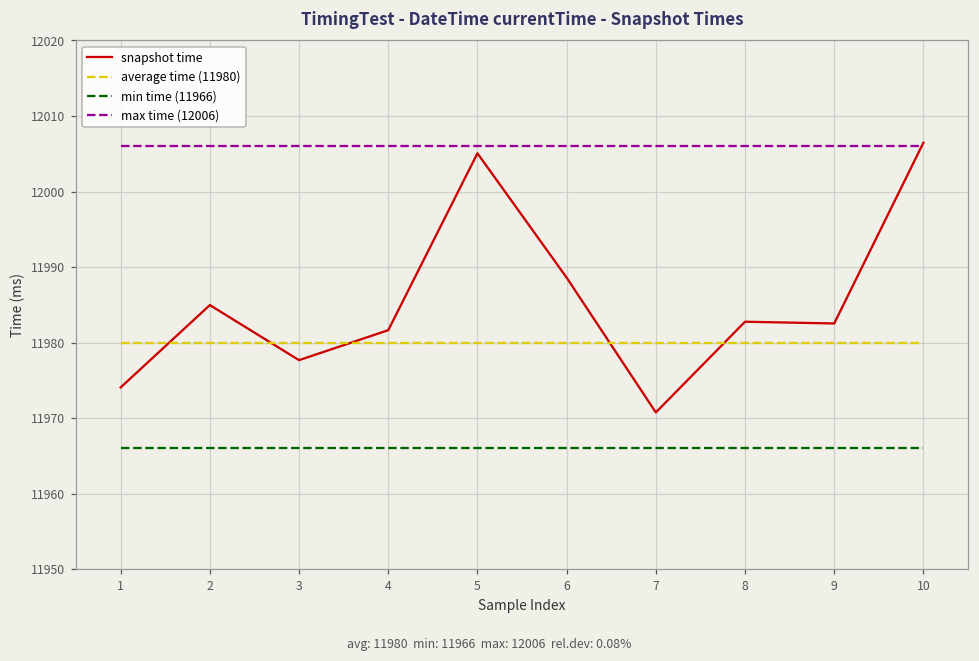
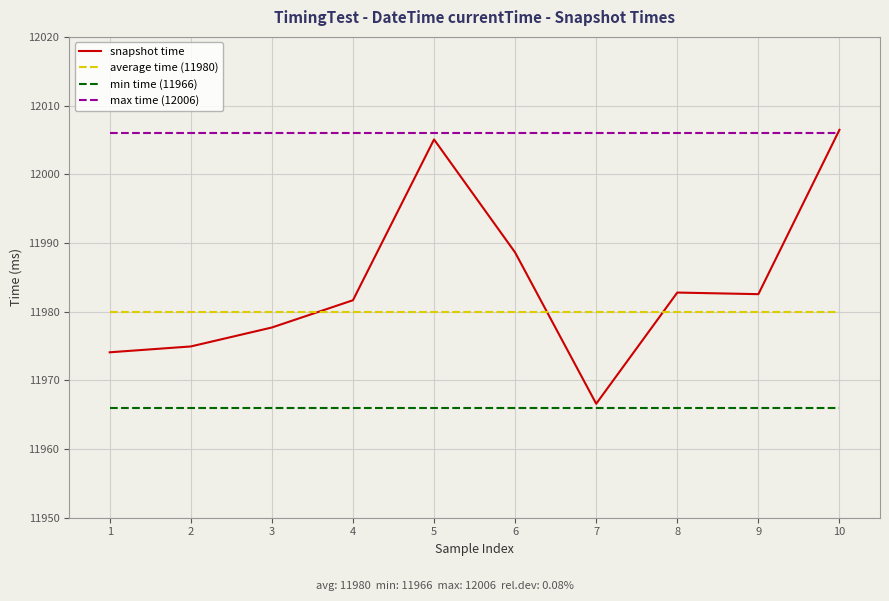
snapshot time, 2: 11985 -> 11975
snapshot time, 7: 11971 -> 11967
